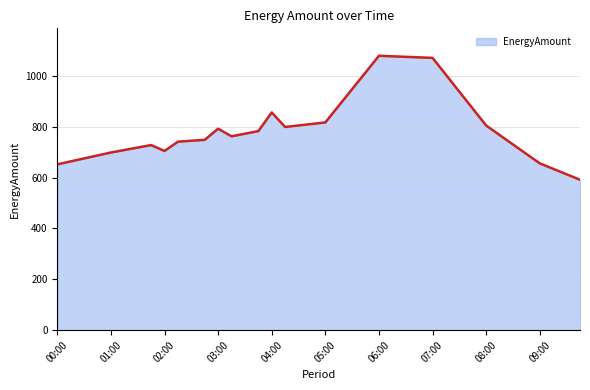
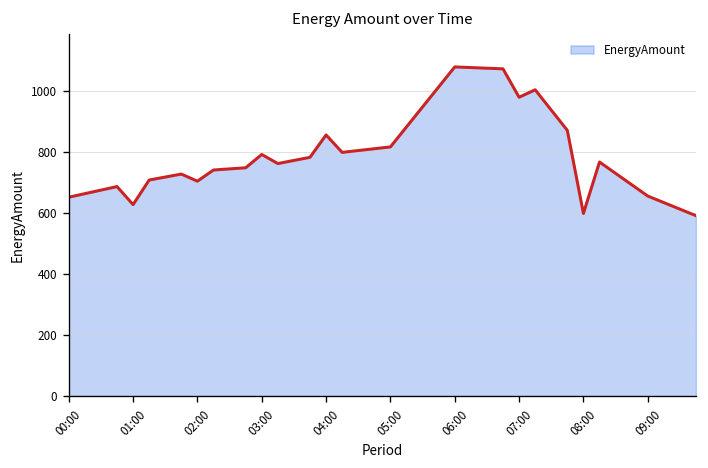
01:00: 700 -> 630
07:00: 1070 -> 980
08:00: 800 -> 600
